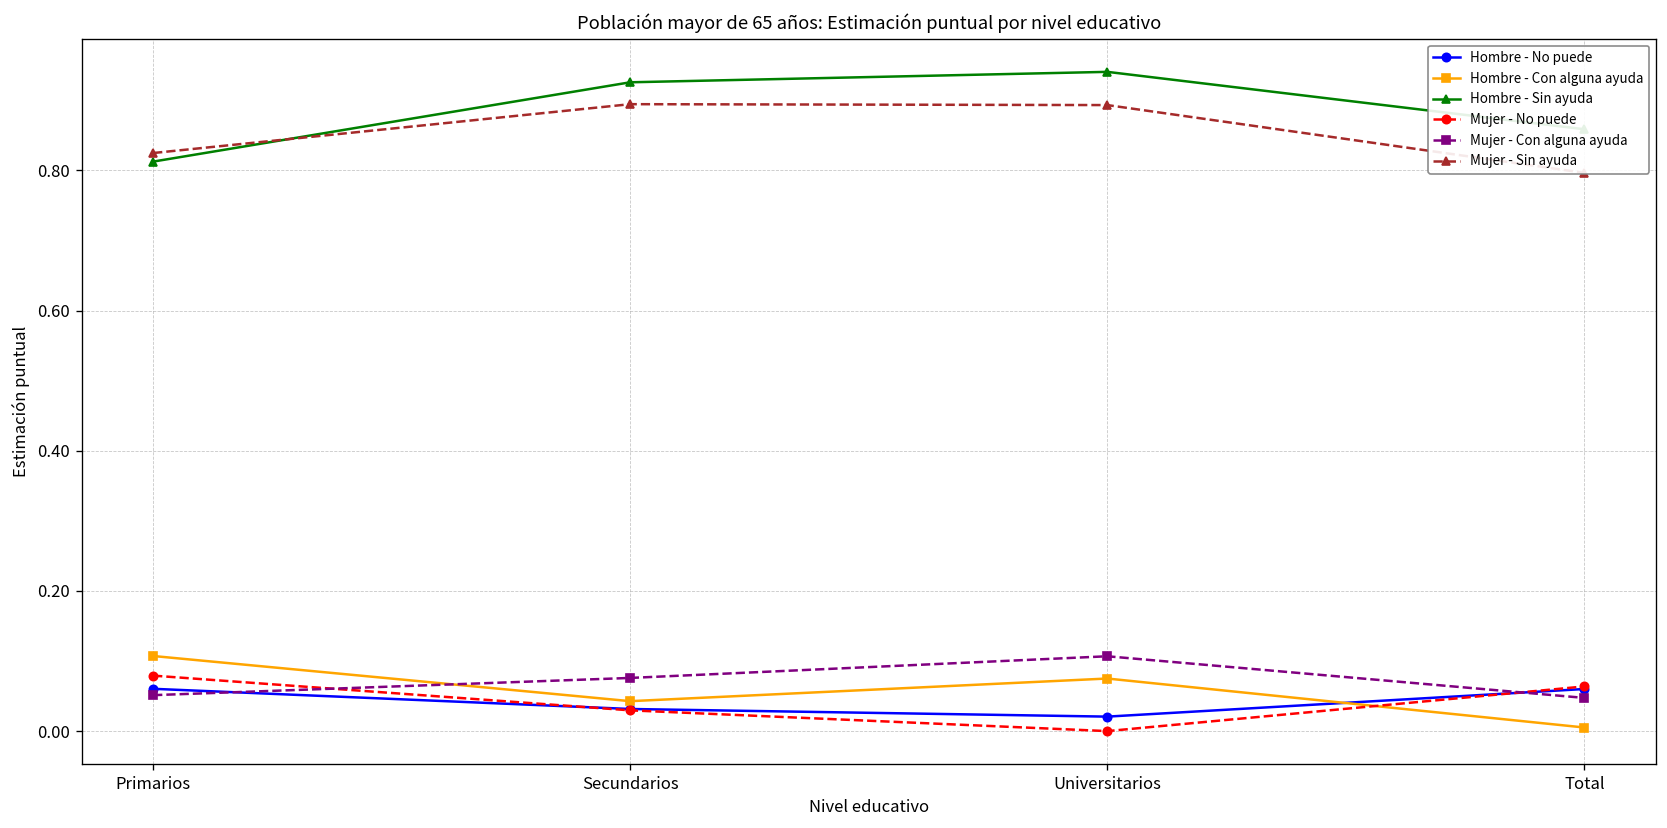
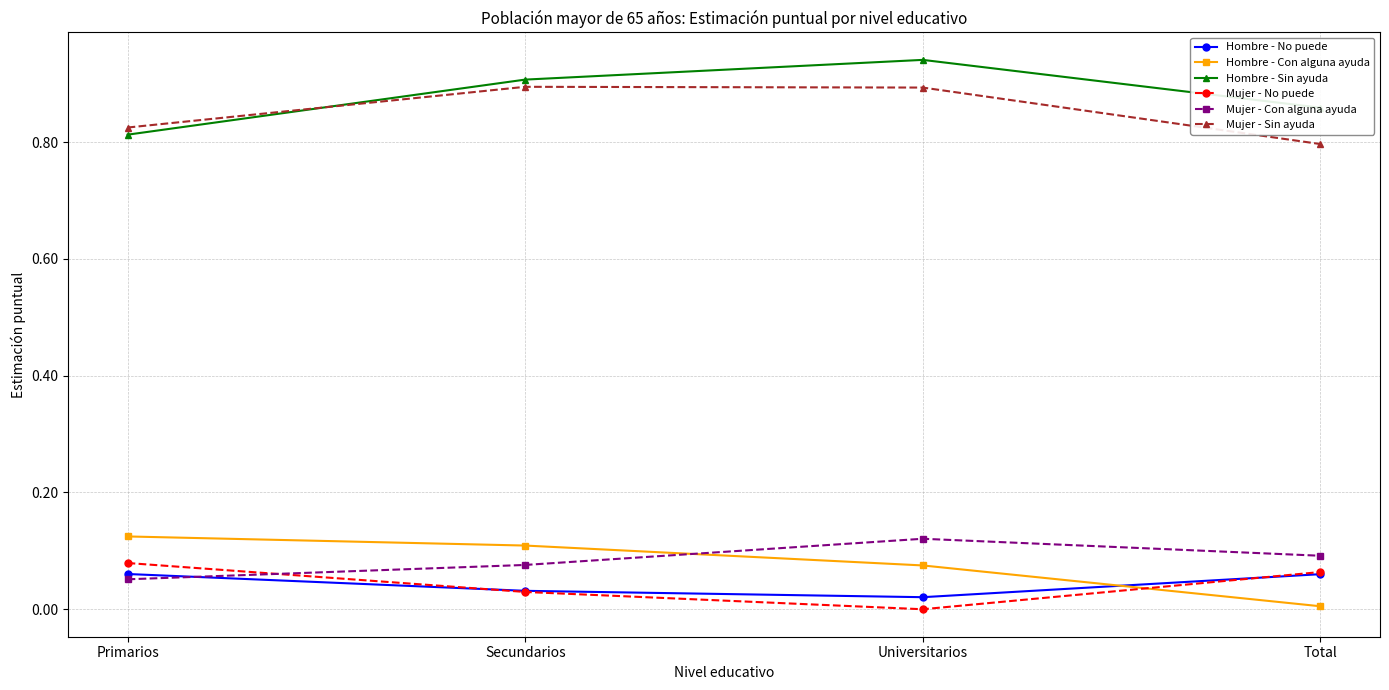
Hombre - Con alguna ayuda, Primarios: 0.11 -> 0.12
Hombre - Con alguna ayuda, Secundarios: 0.04 -> 0.11
Hombre - Sin ayuda, Secundarios: 0.93 -> 0.91
Mujer - Con alguna ayuda, Universitarios: 0.11 -> 0.12
Mujer - Con alguna ayuda, Total: 0.05 -> 0.09
